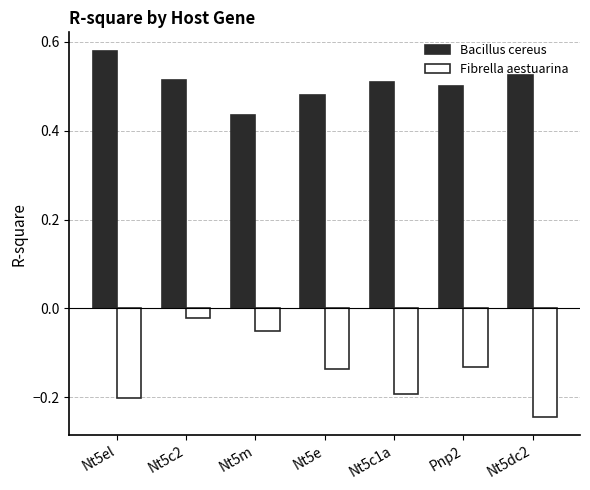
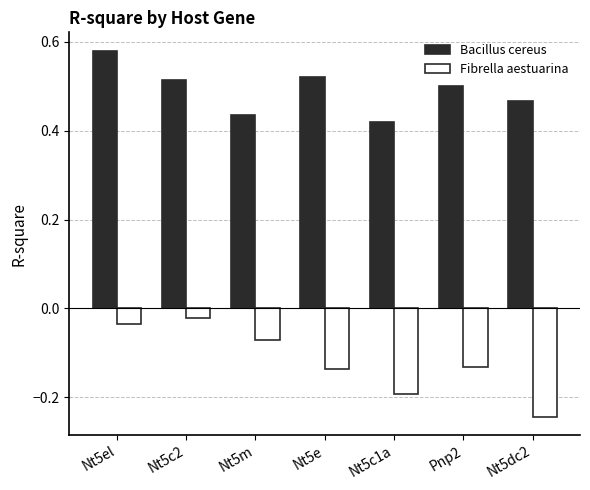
Fibrella aestuarina, Nt5el: -0.20 -> -0.03
Fibrella aestuarina, Nt5m: -0.05 -> -0.07
Bacillus cereus, Nt5e: 0.48 -> 0.52
Bacillus cereus, Nt5c1a: 0.51 -> 0.42
Bacillus cereus, Nt5dc2: 0.53 -> 0.47
